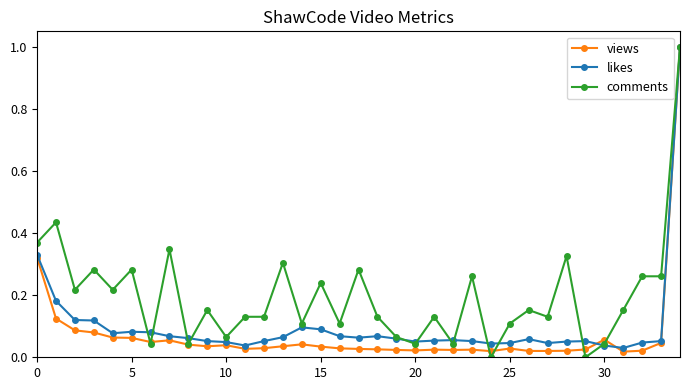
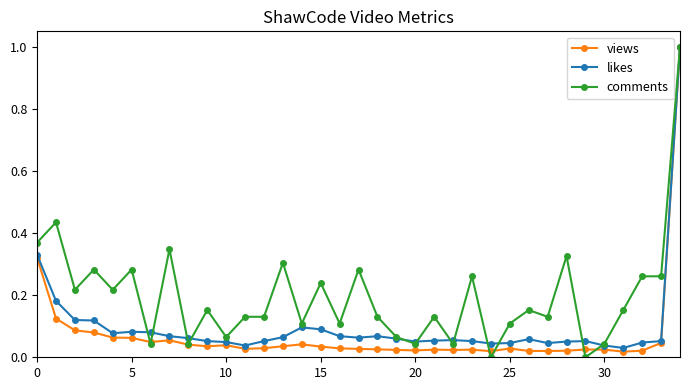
views, 30: 0.06 -> 0.02
